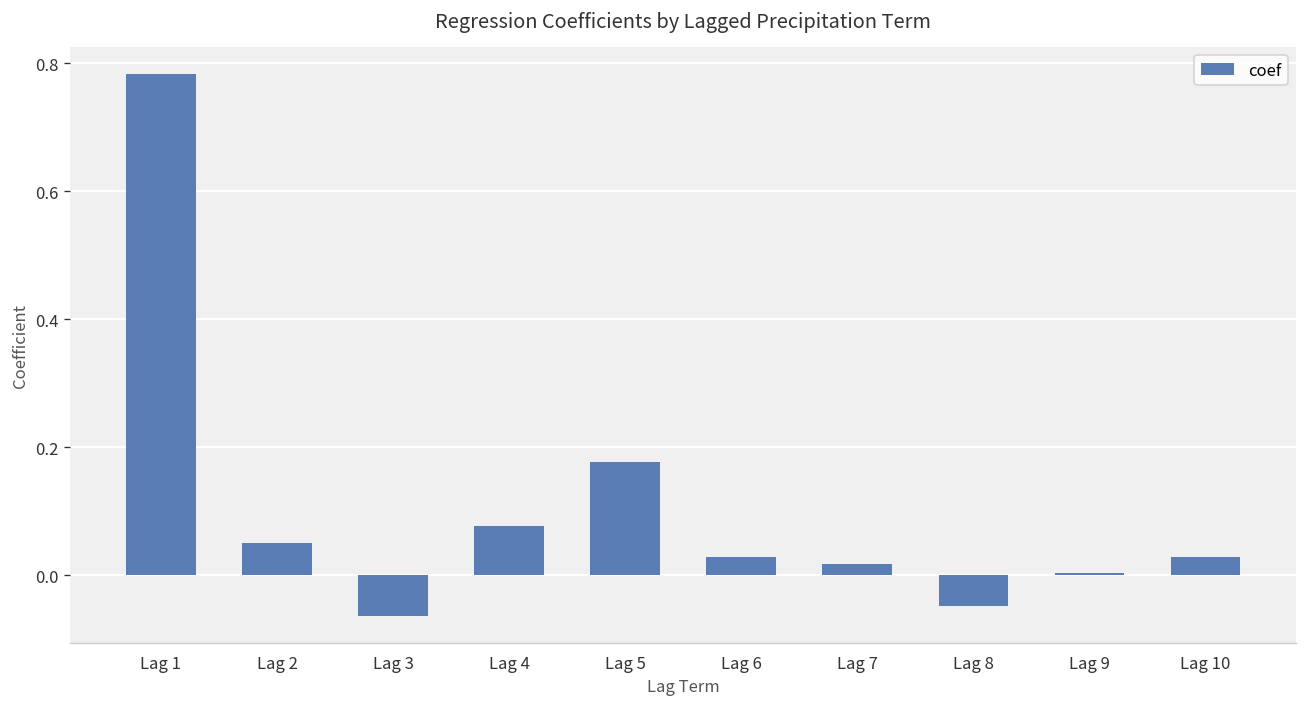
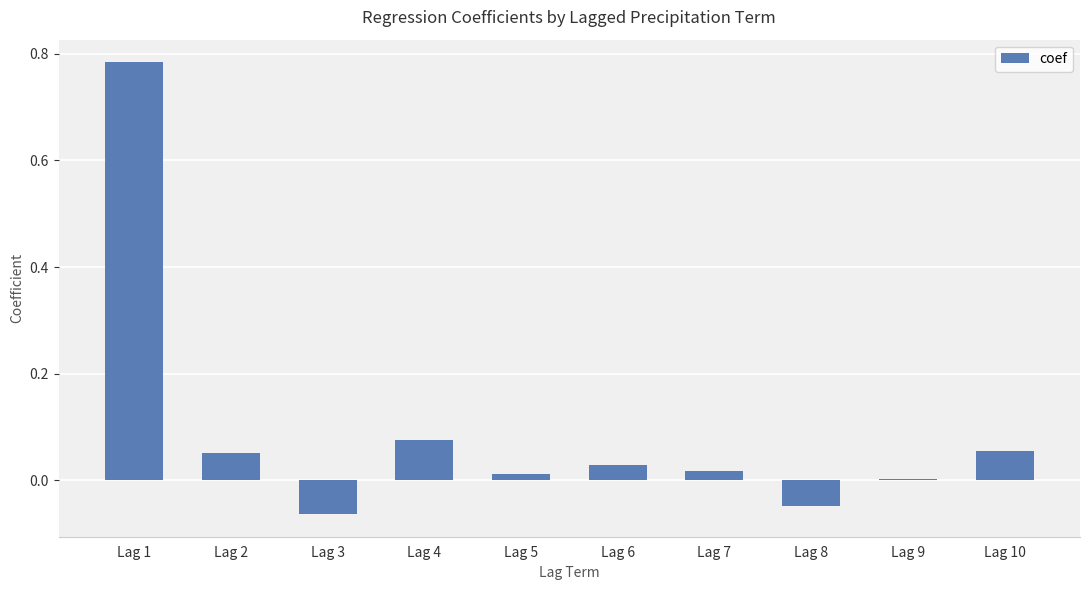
Lag 5: 0.18 -> 0.01
Lag 10: 0.03 -> 0.06
